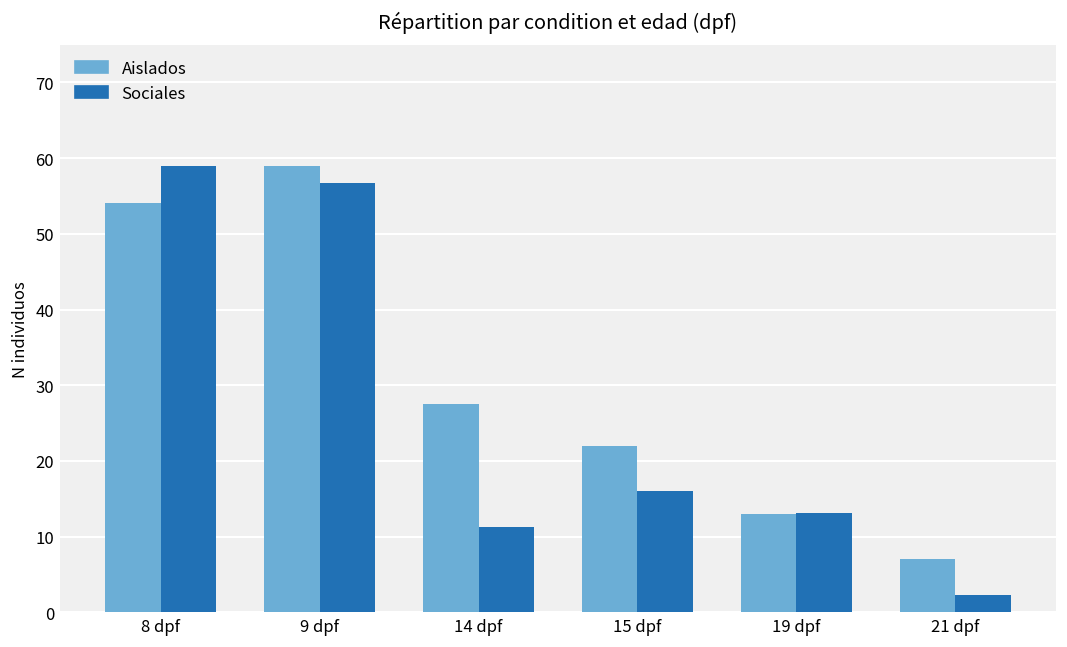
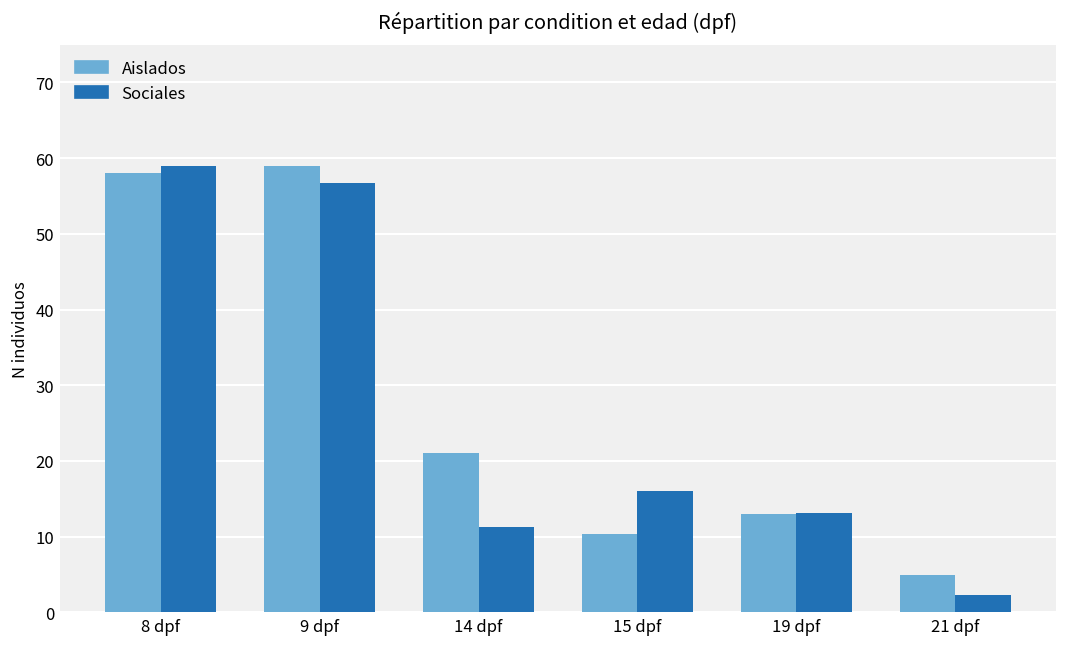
Aislados, 8 dpf: 54 -> 58
Aislados, 14 dpf: 28 -> 21
Aislados, 15 dpf: 22 -> 10
Aislados, 21 dpf: 7 -> 5
